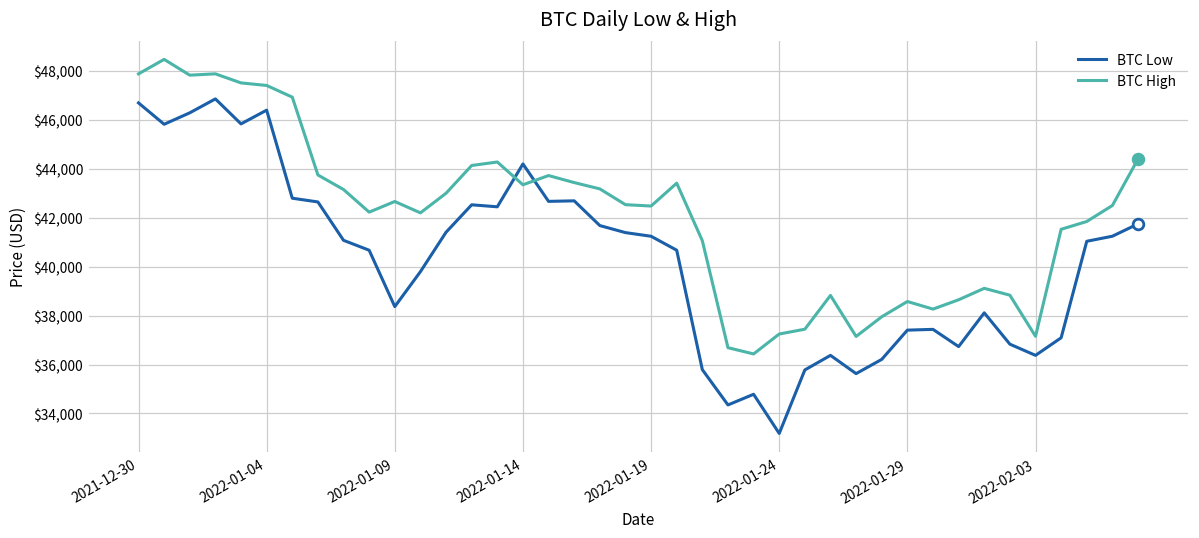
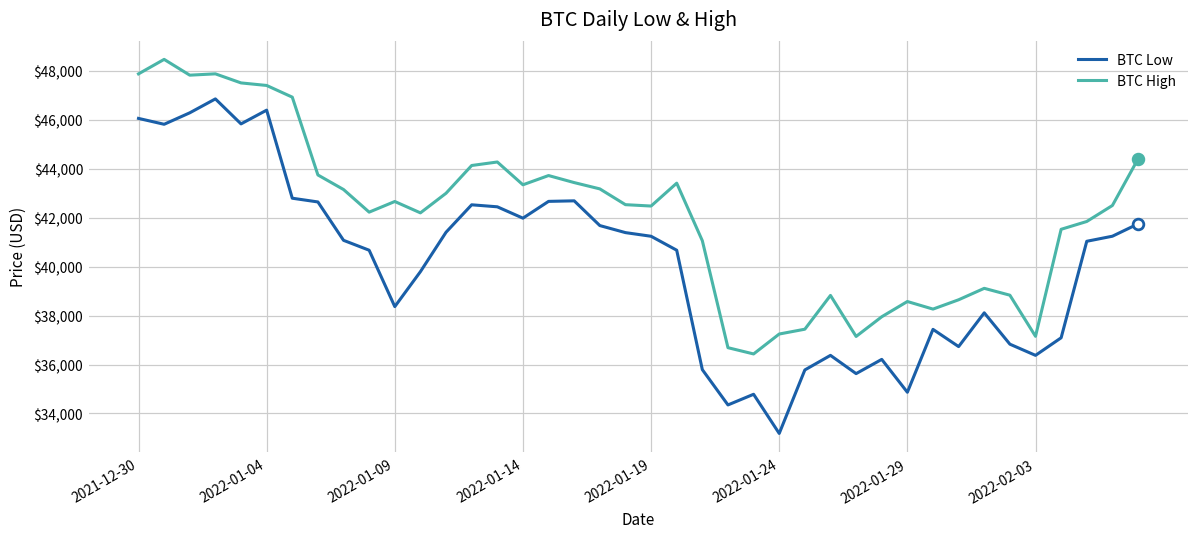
BTC Low, 2021-12-30: $46,700 -> $46,100
BTC Low, 2022-01-14: $44,200 -> $42,000
BTC Low, 2022-01-29: $37,400 -> $34,900
